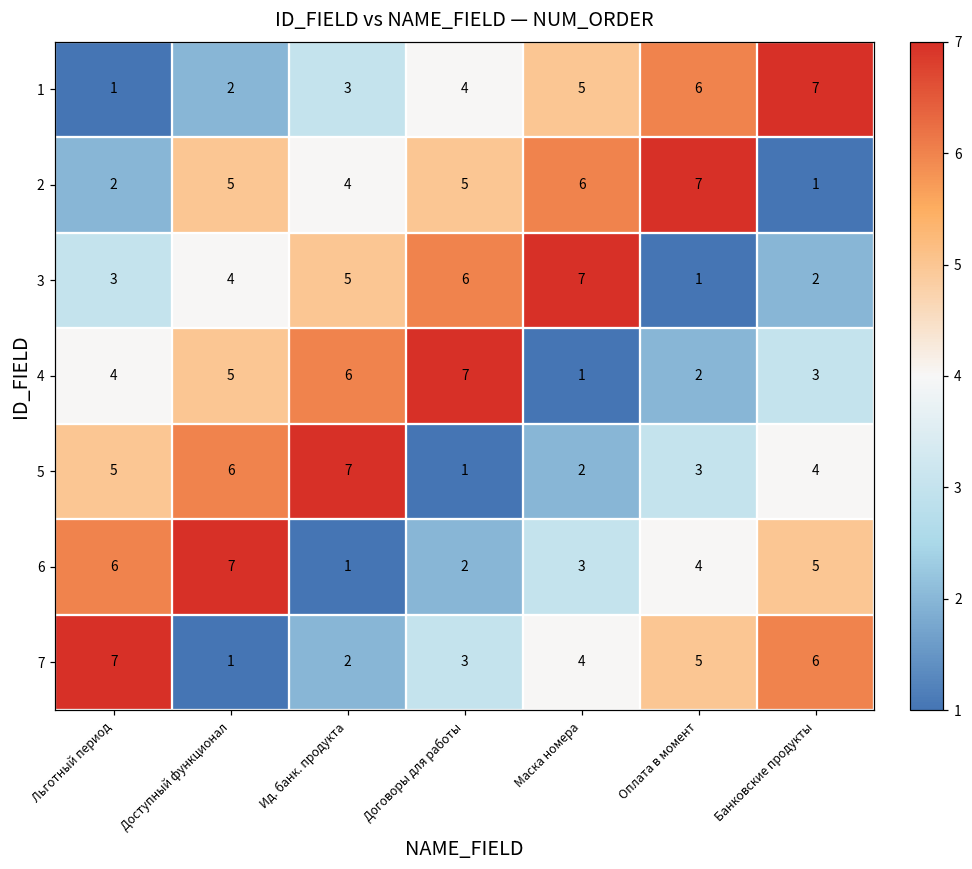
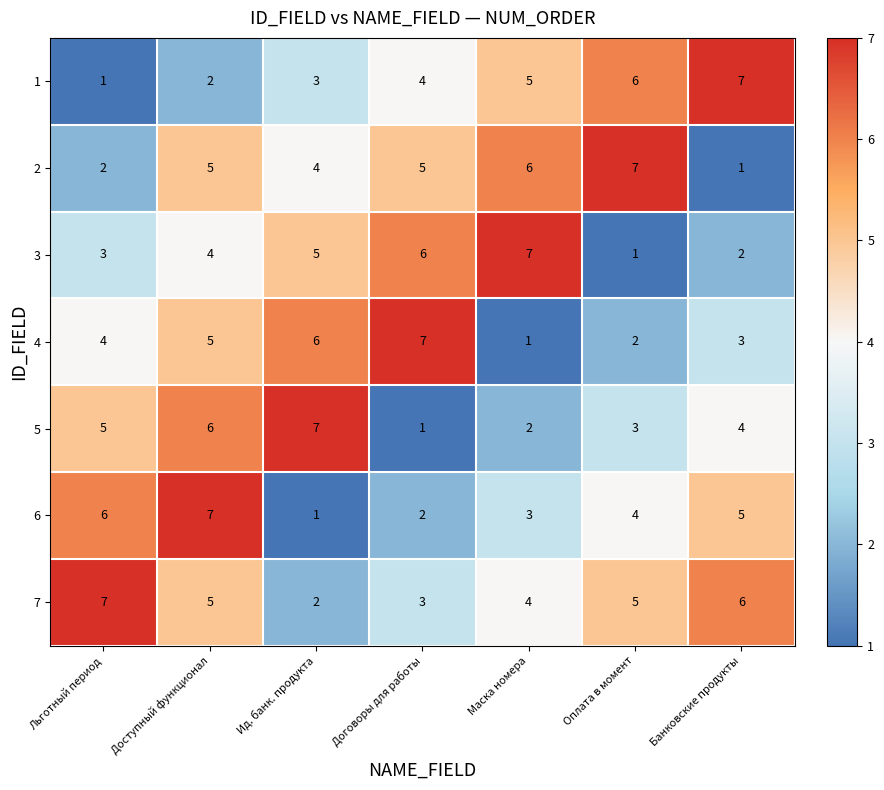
7, Доступный функционал: 1 -> 5
